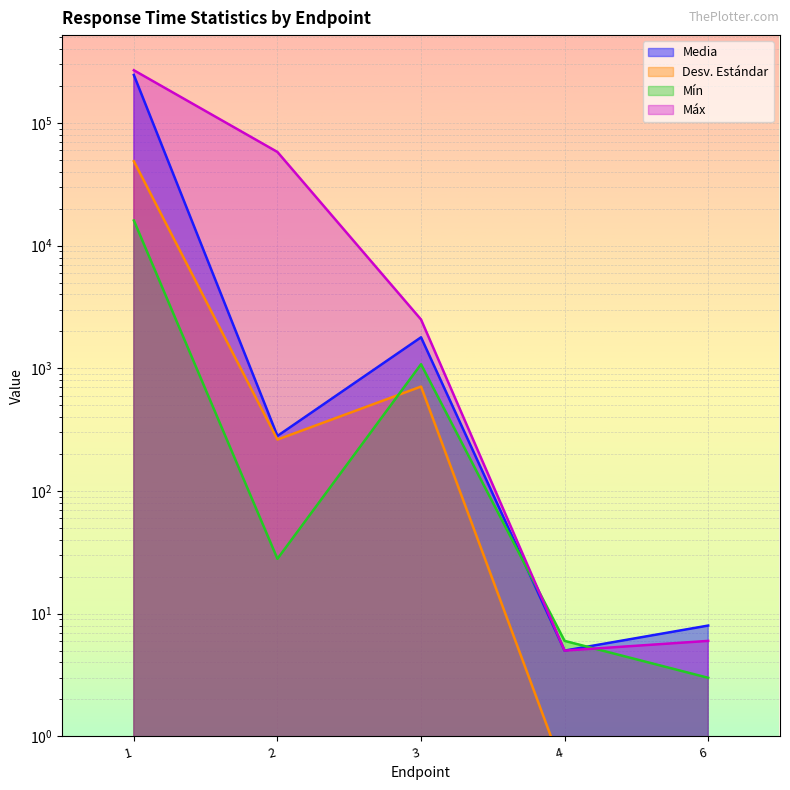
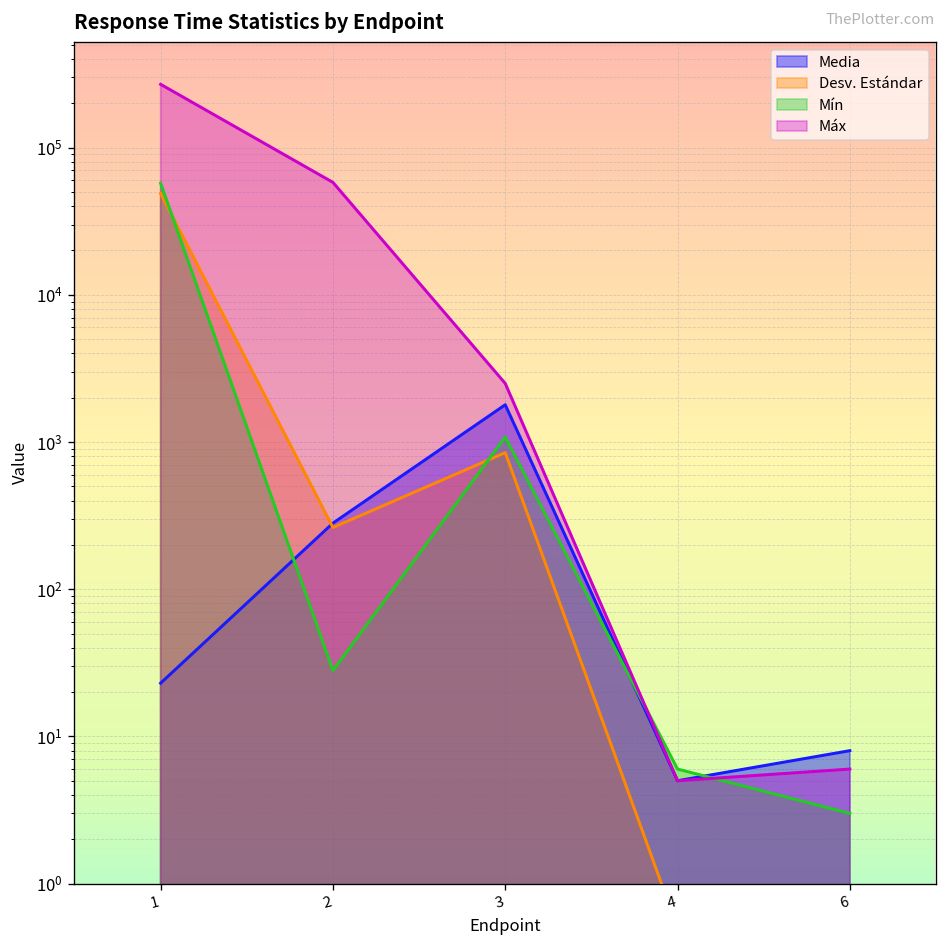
Media, 1: 250000 -> 23
Mín, 1: 16000 -> 60000
Desv. Estándar, 3: 700 -> 800
